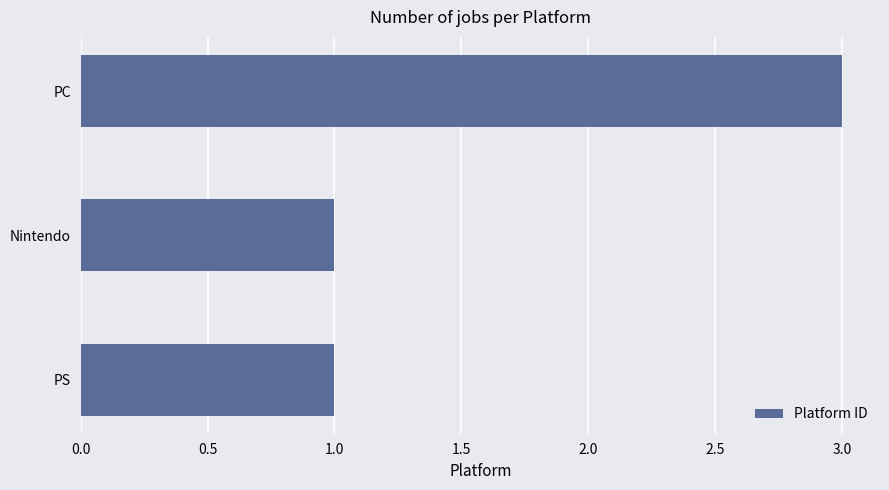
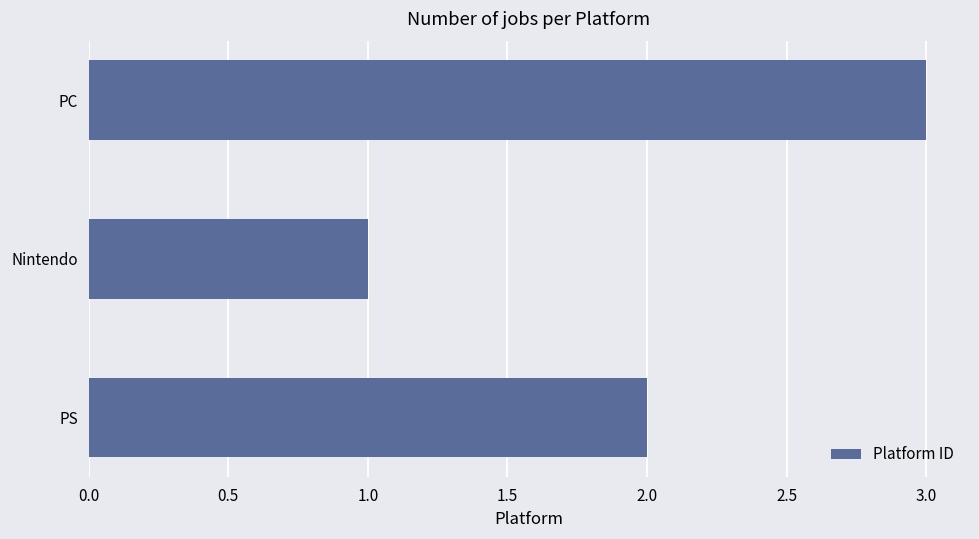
PS: 1 -> 2
